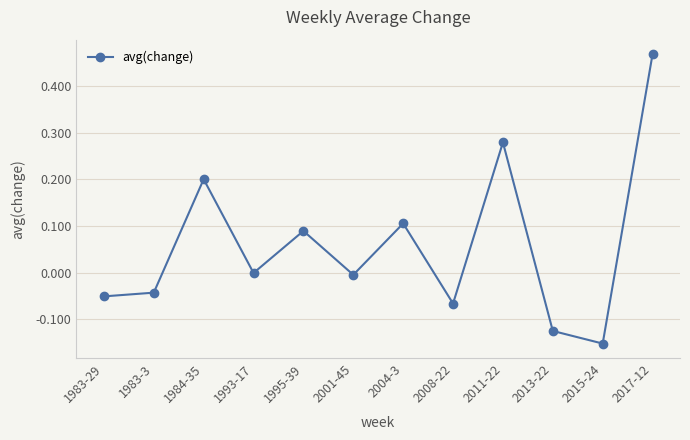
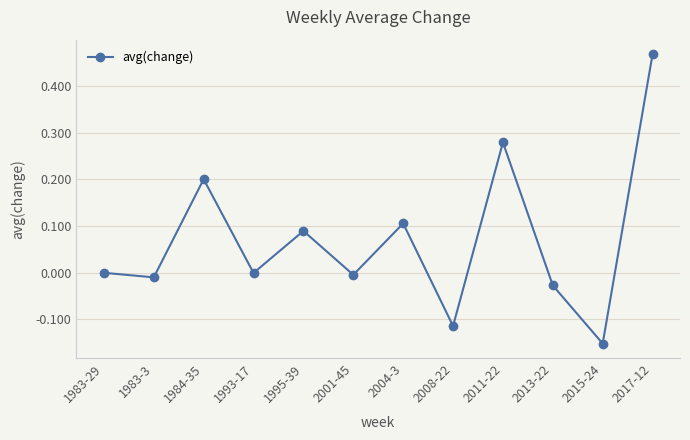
1983-29: -0.05 -> 0.00
1983-3: -0.04 -> -0.01
2008-22: -0.07 -> -0.11
2013-22: -0.12 -> -0.03
